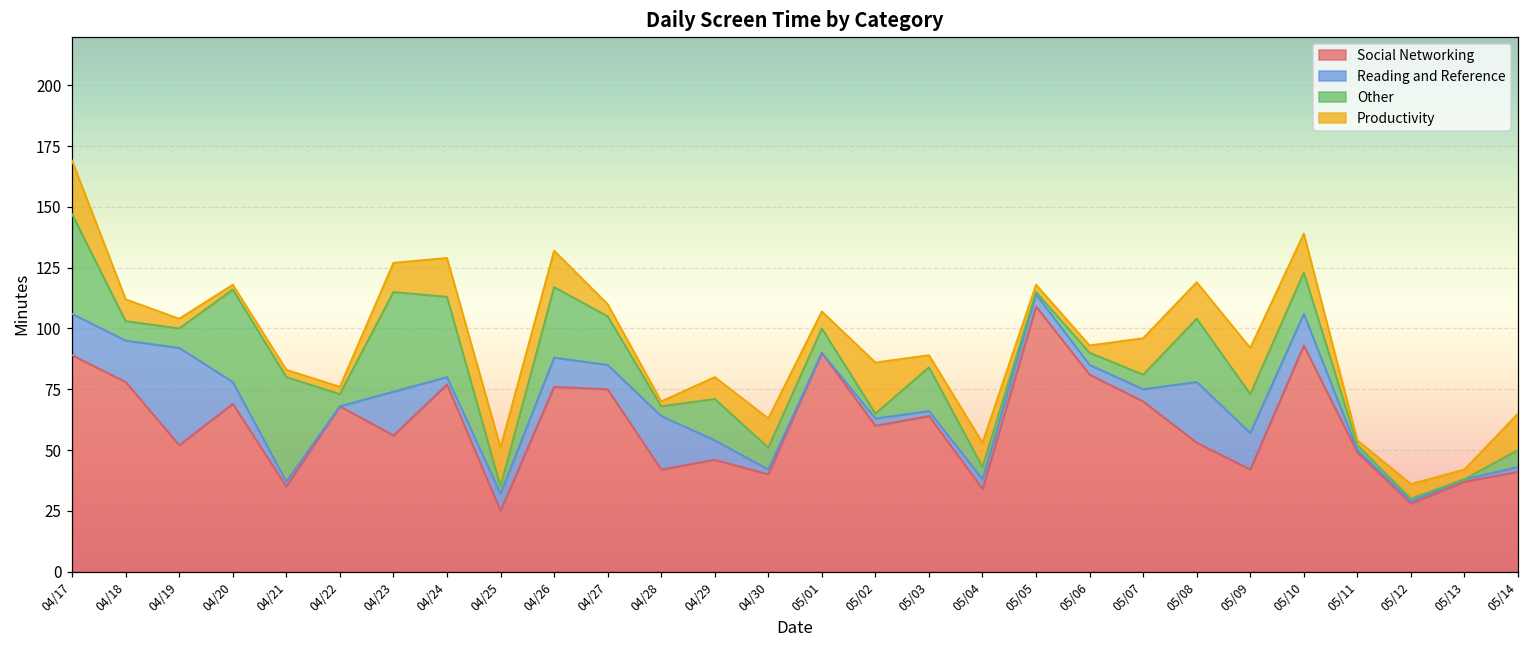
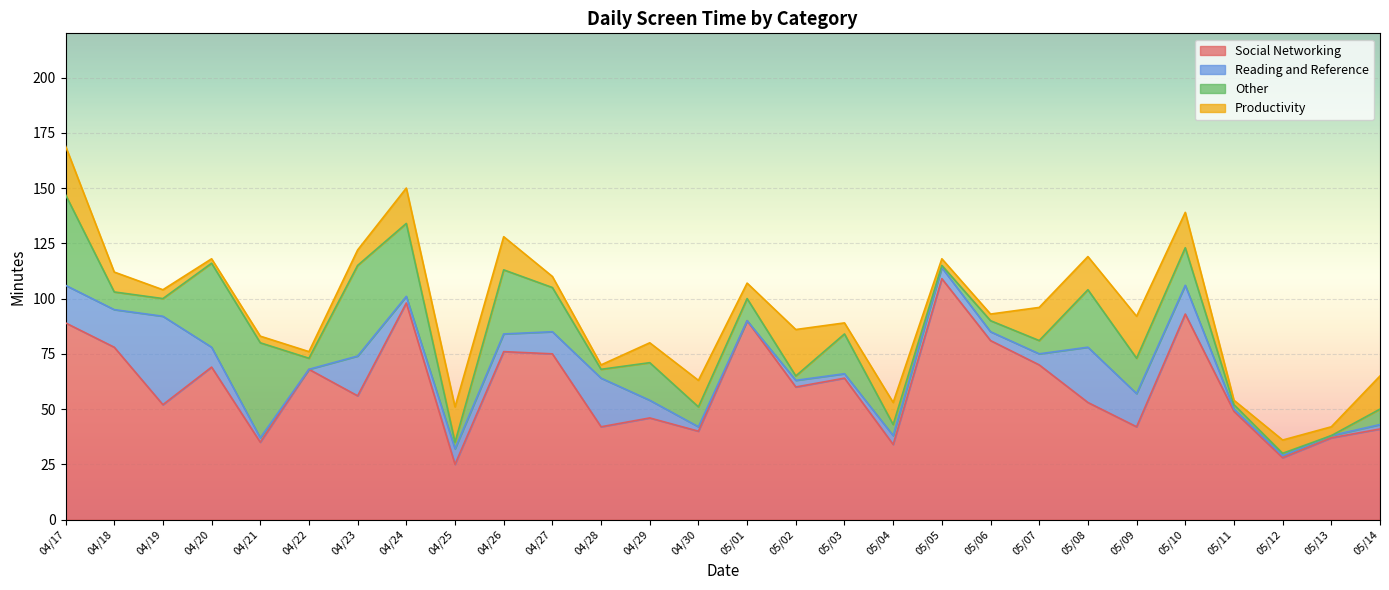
Productivity, 04/23: 12 -> 7
Social Networking, 04/24: 77 -> 98
Reading and Reference, 04/26: 12 -> 8
